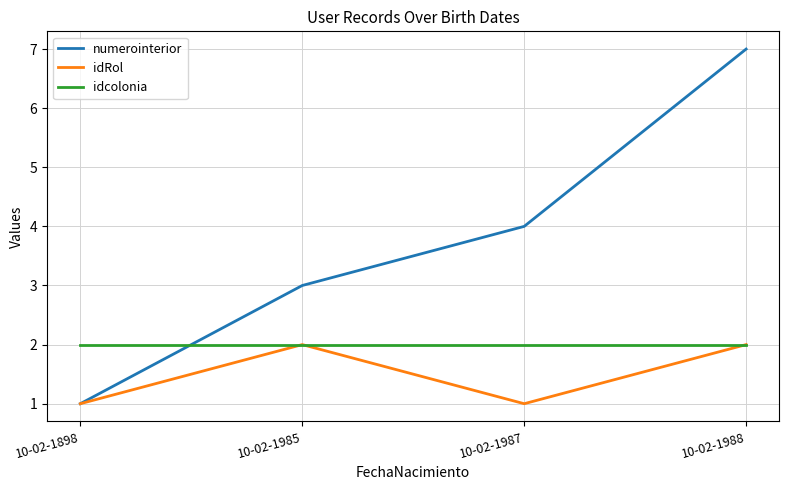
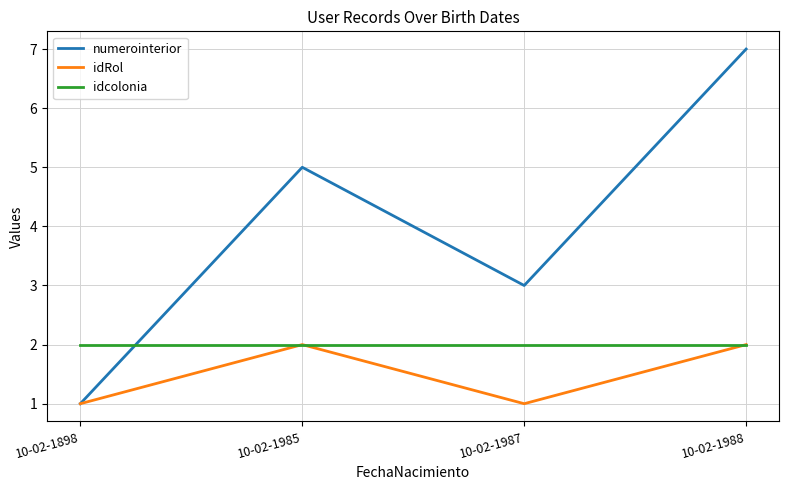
numerointerior, 10-02-1985: 3 -> 5
numerointerior, 10-02-1987: 4 -> 3
